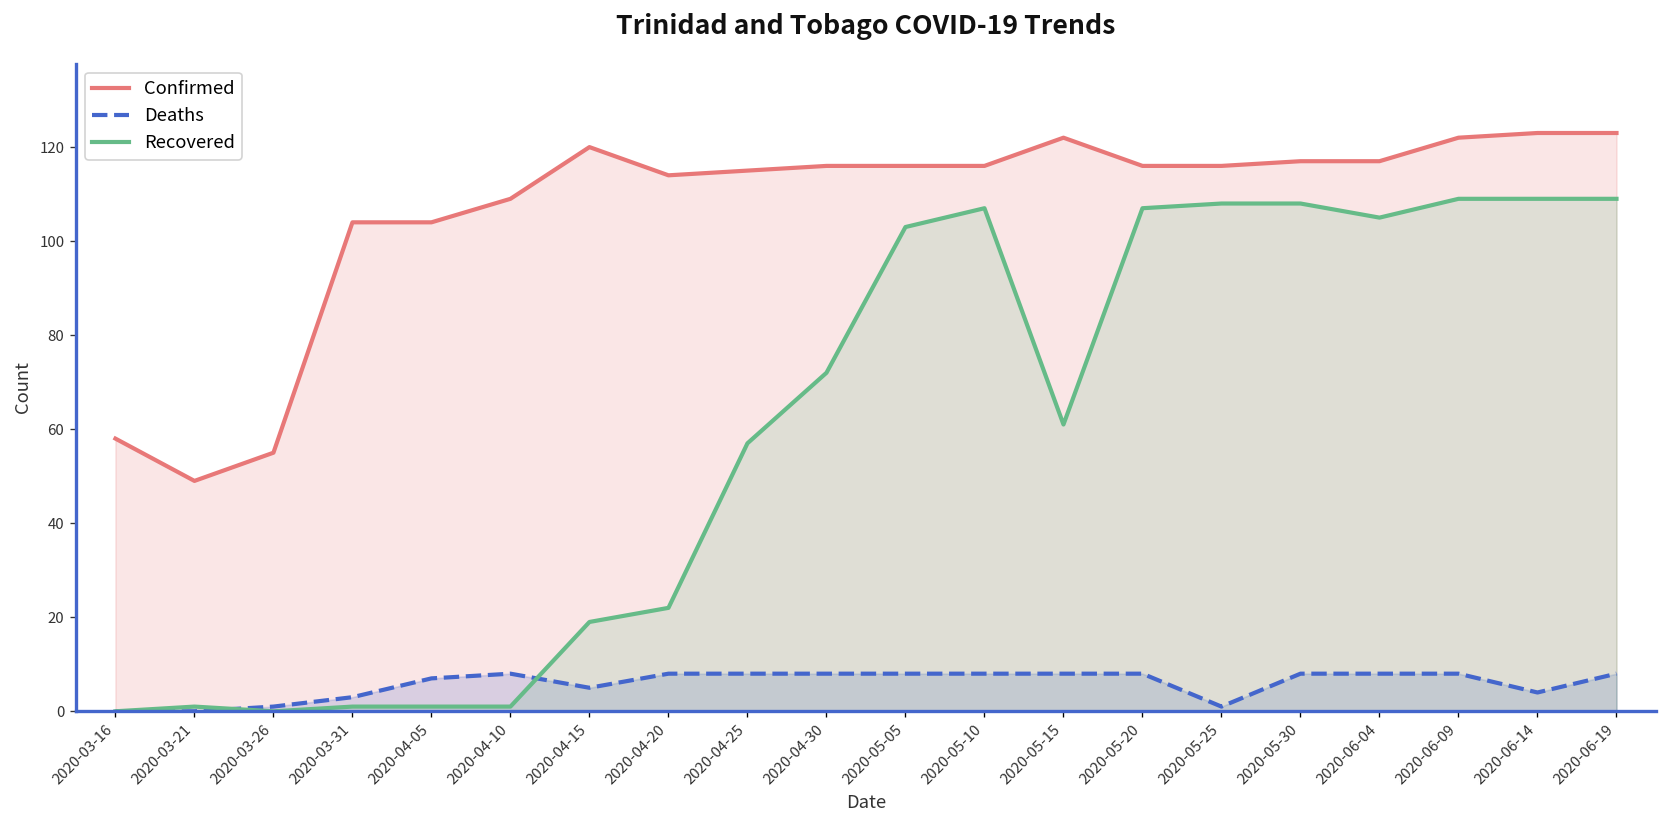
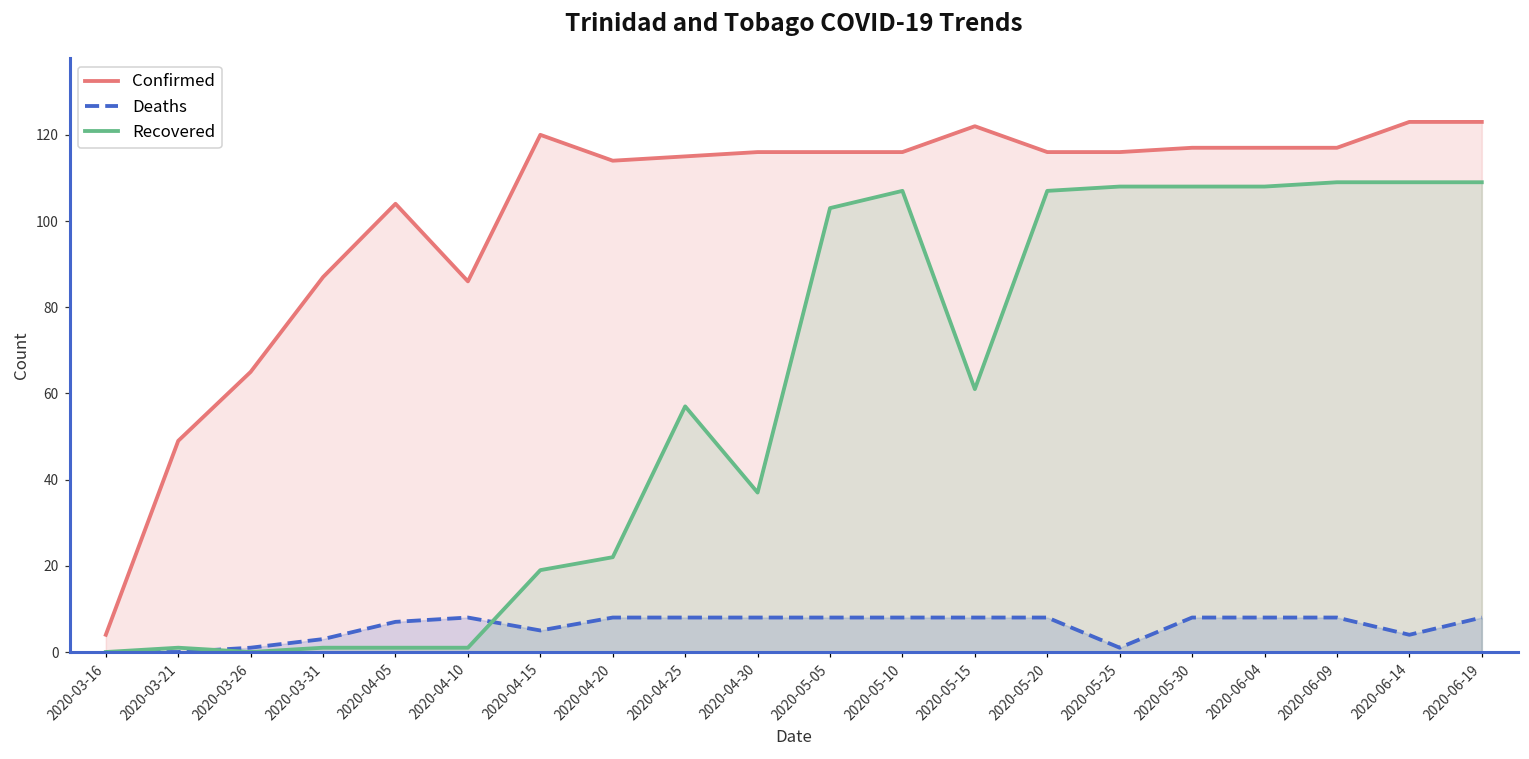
Confirmed, 2020-03-16: 58 -> 4
Confirmed, 2020-03-26: 55 -> 65
Confirmed, 2020-03-31: 104 -> 87
Confirmed, 2020-04-10: 109 -> 86
Recovered, 2020-04-30: 72 -> 37
Recovered, 2020-06-04: 105 -> 108
Confirmed, 2020-06-09: 122 -> 117
